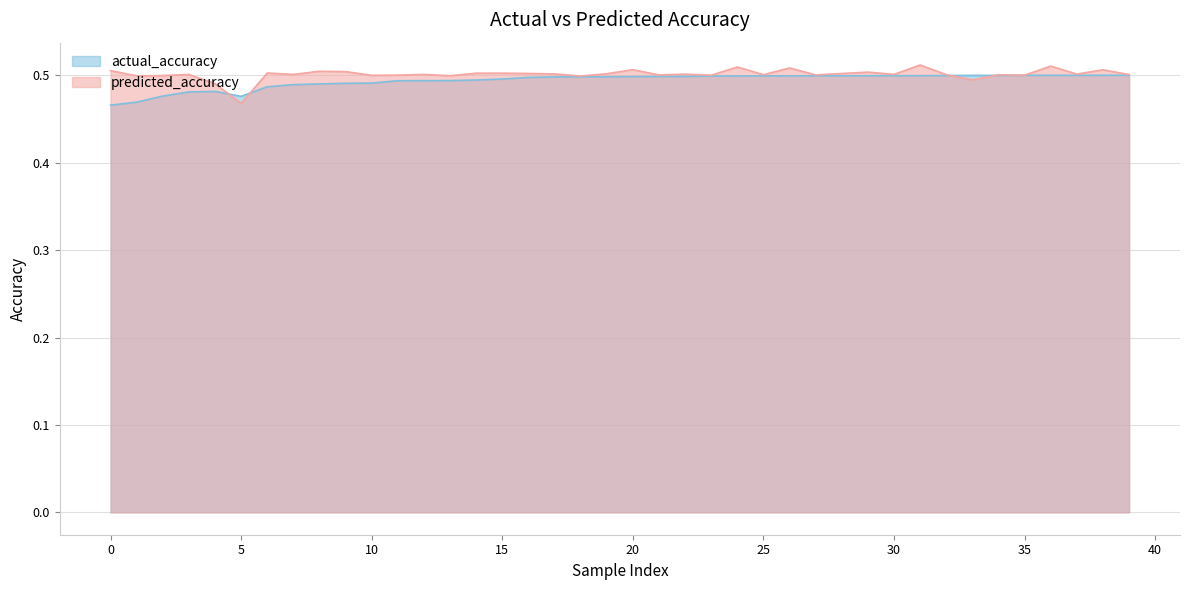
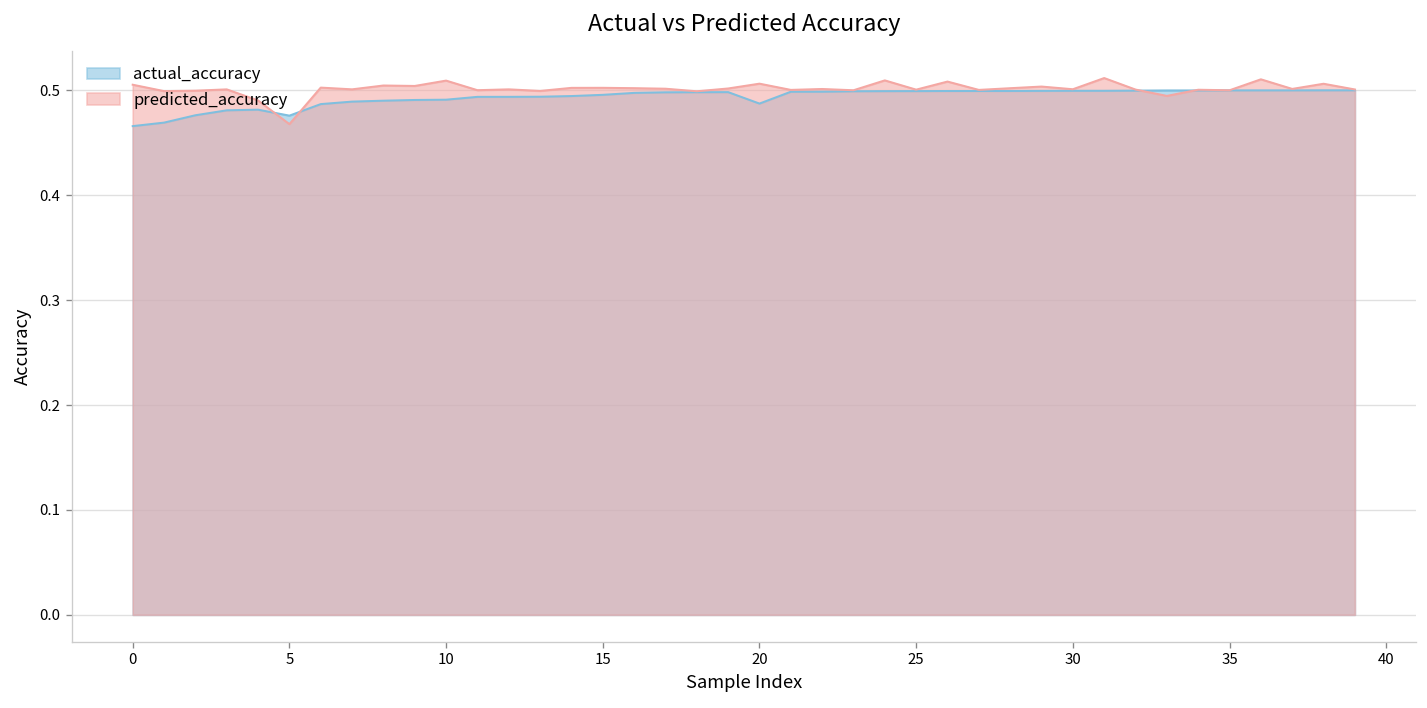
predicted_accuracy, 10: 0.50 -> 0.51
actual_accuracy, 20: 0.50 -> 0.49
